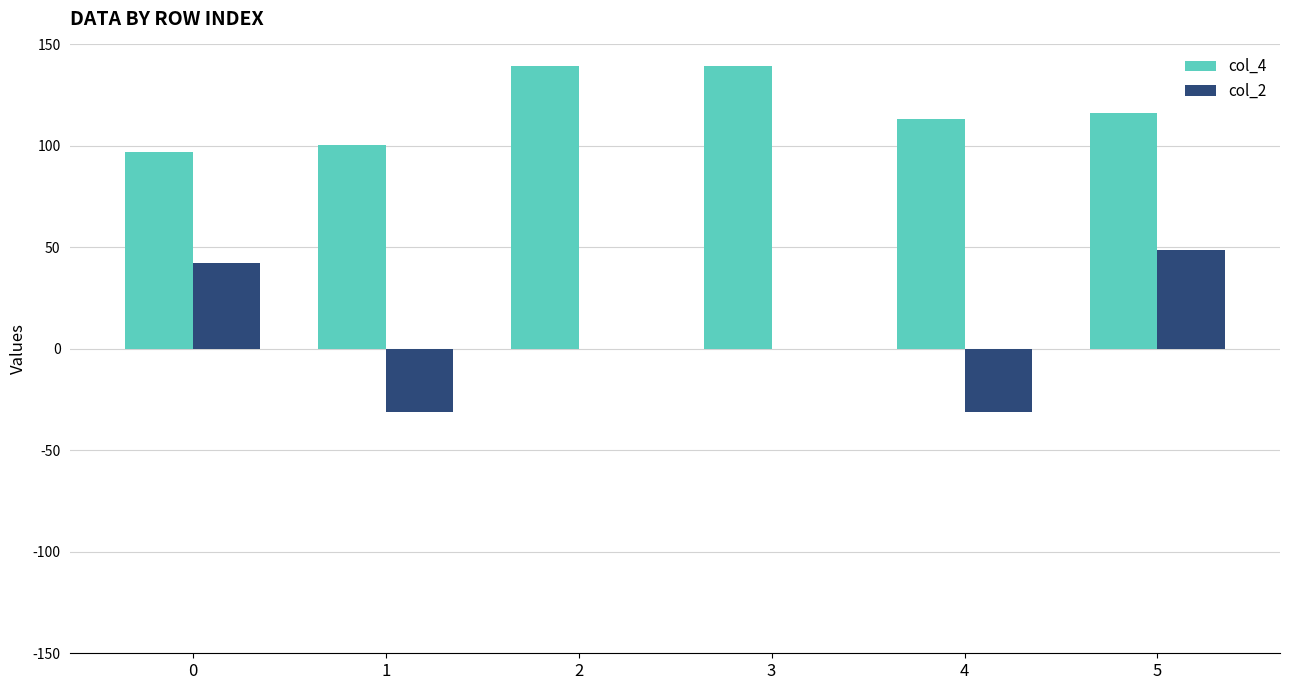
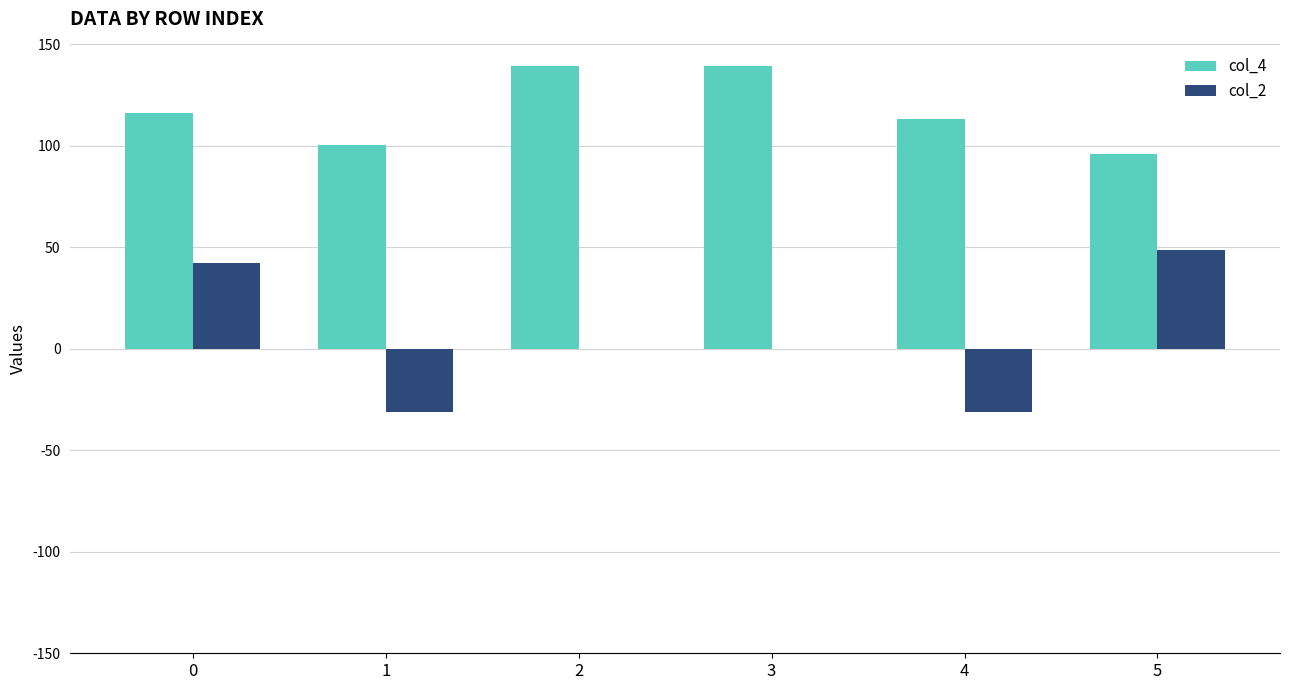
col_4, 0: 97 -> 116
col_4, 5: 116 -> 96
